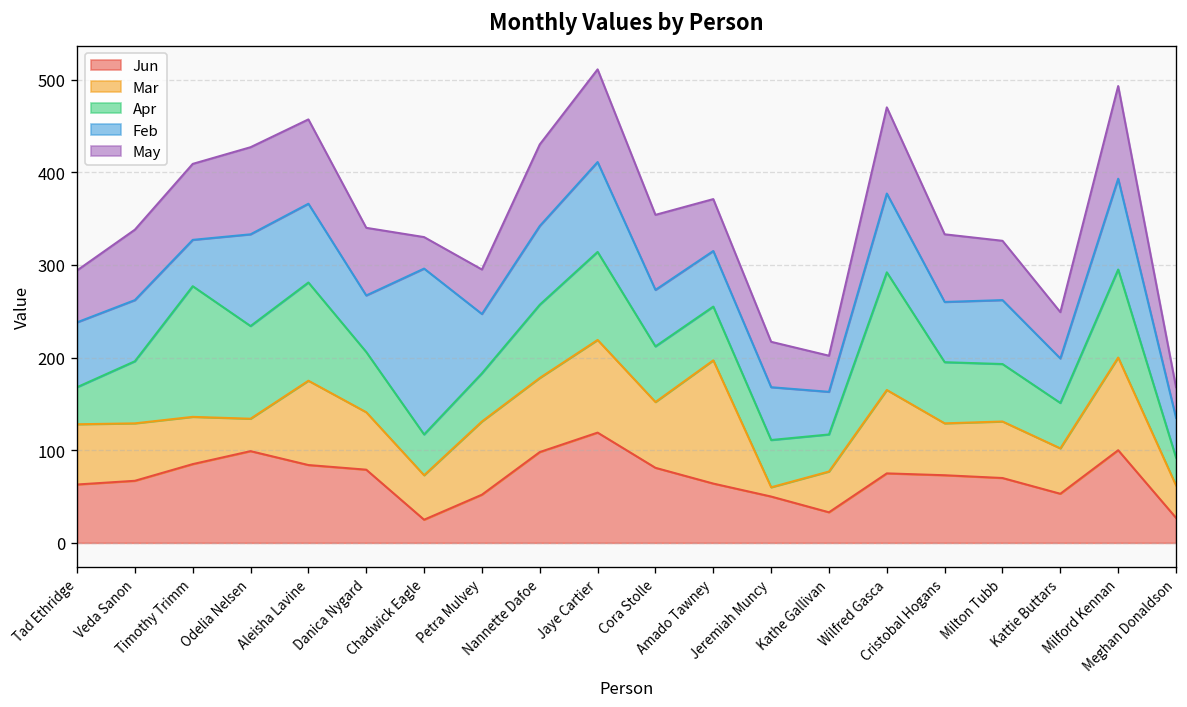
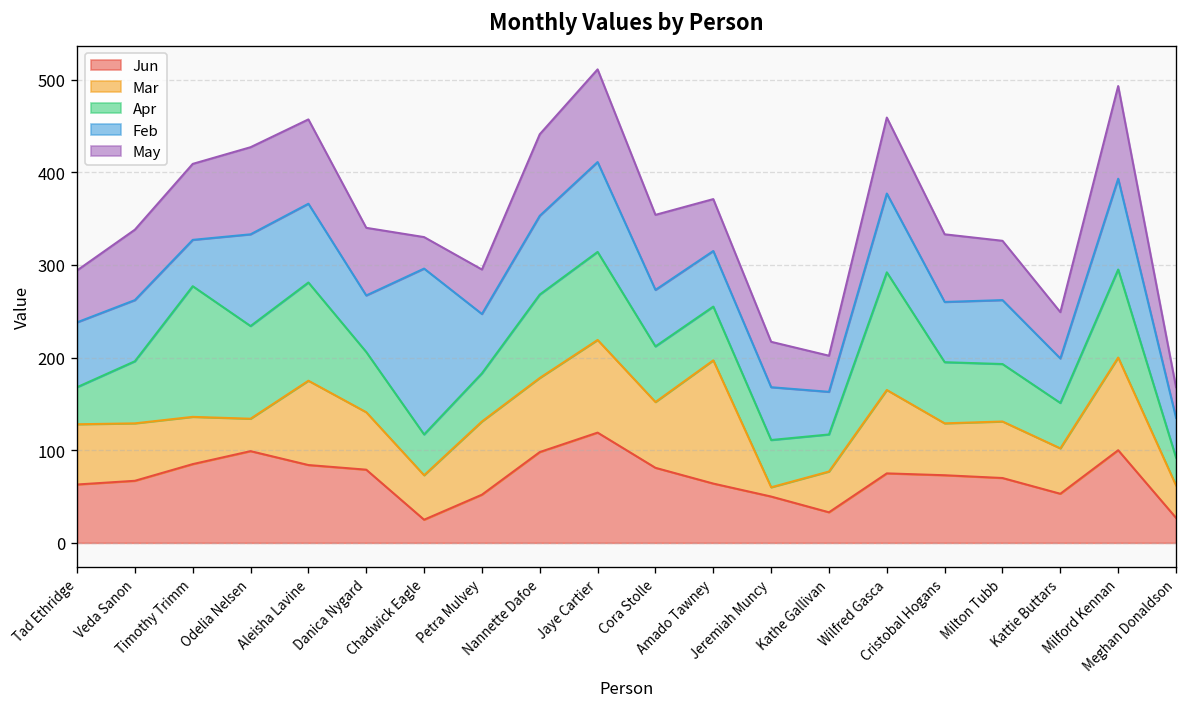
Apr, Nannette Dafoe: 80 -> 90
May, Wilfred Gasca: 90 -> 80
